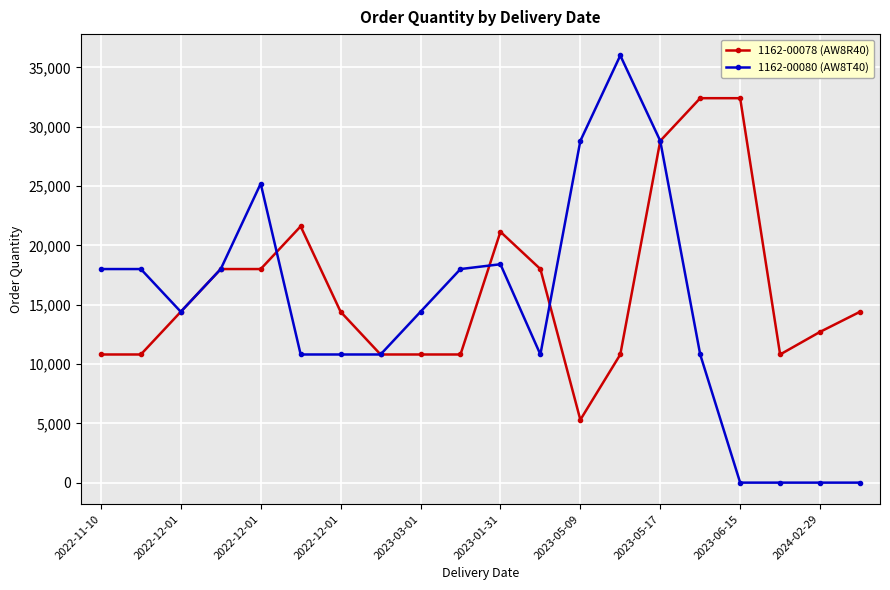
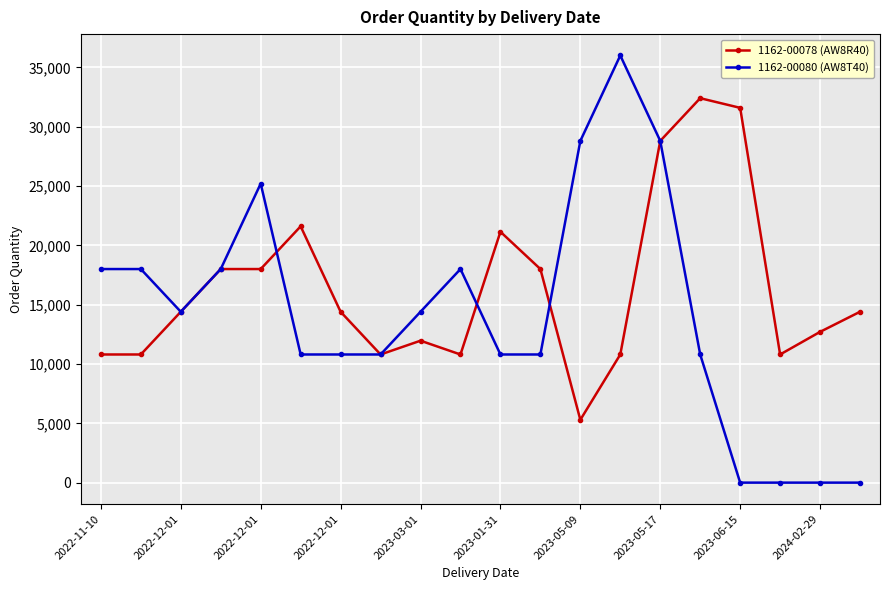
1162-00078 (AW8R40), 2023-03-01: 10,800 -> 12,000
1162-00080 (AW8T40), 2023-01-31: 18,400 -> 10,800
1162-00078 (AW8R40), 2023-06-15: 32,400 -> 31,600
